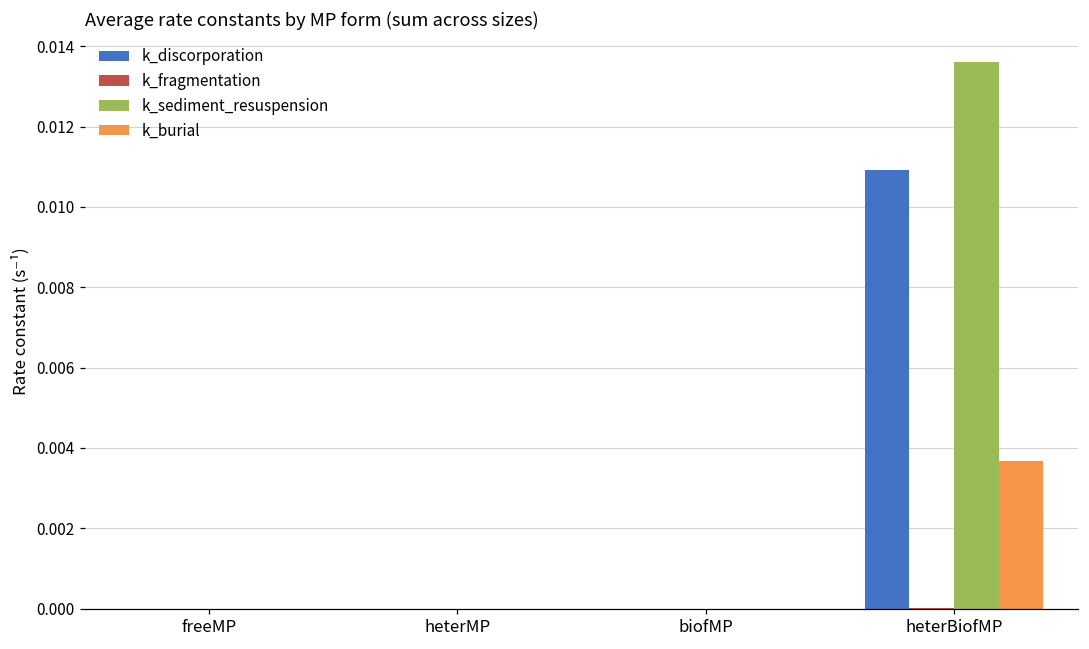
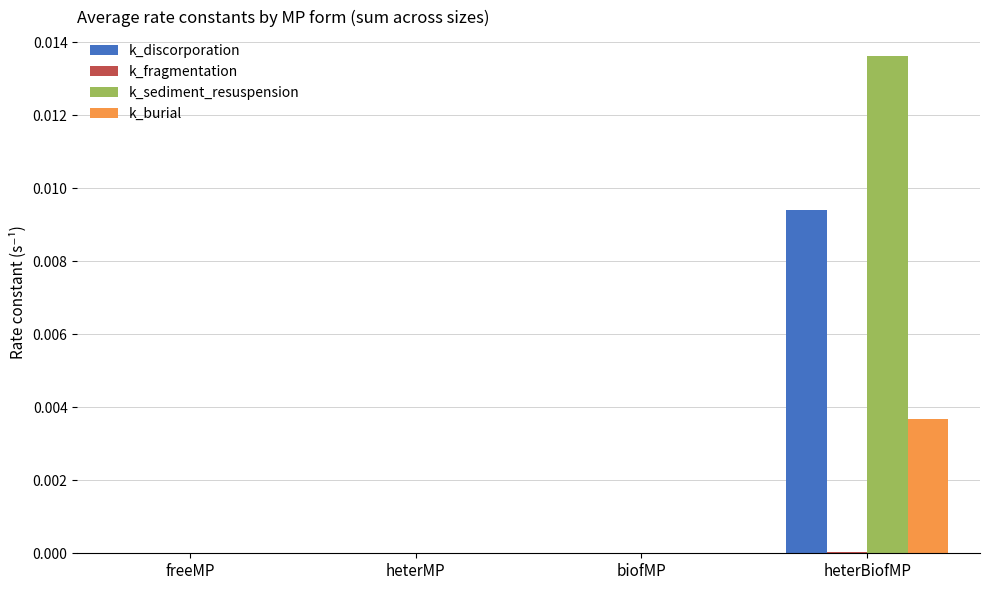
k_discorporation, heterBiofMP: 0.0109 -> 0.0094
